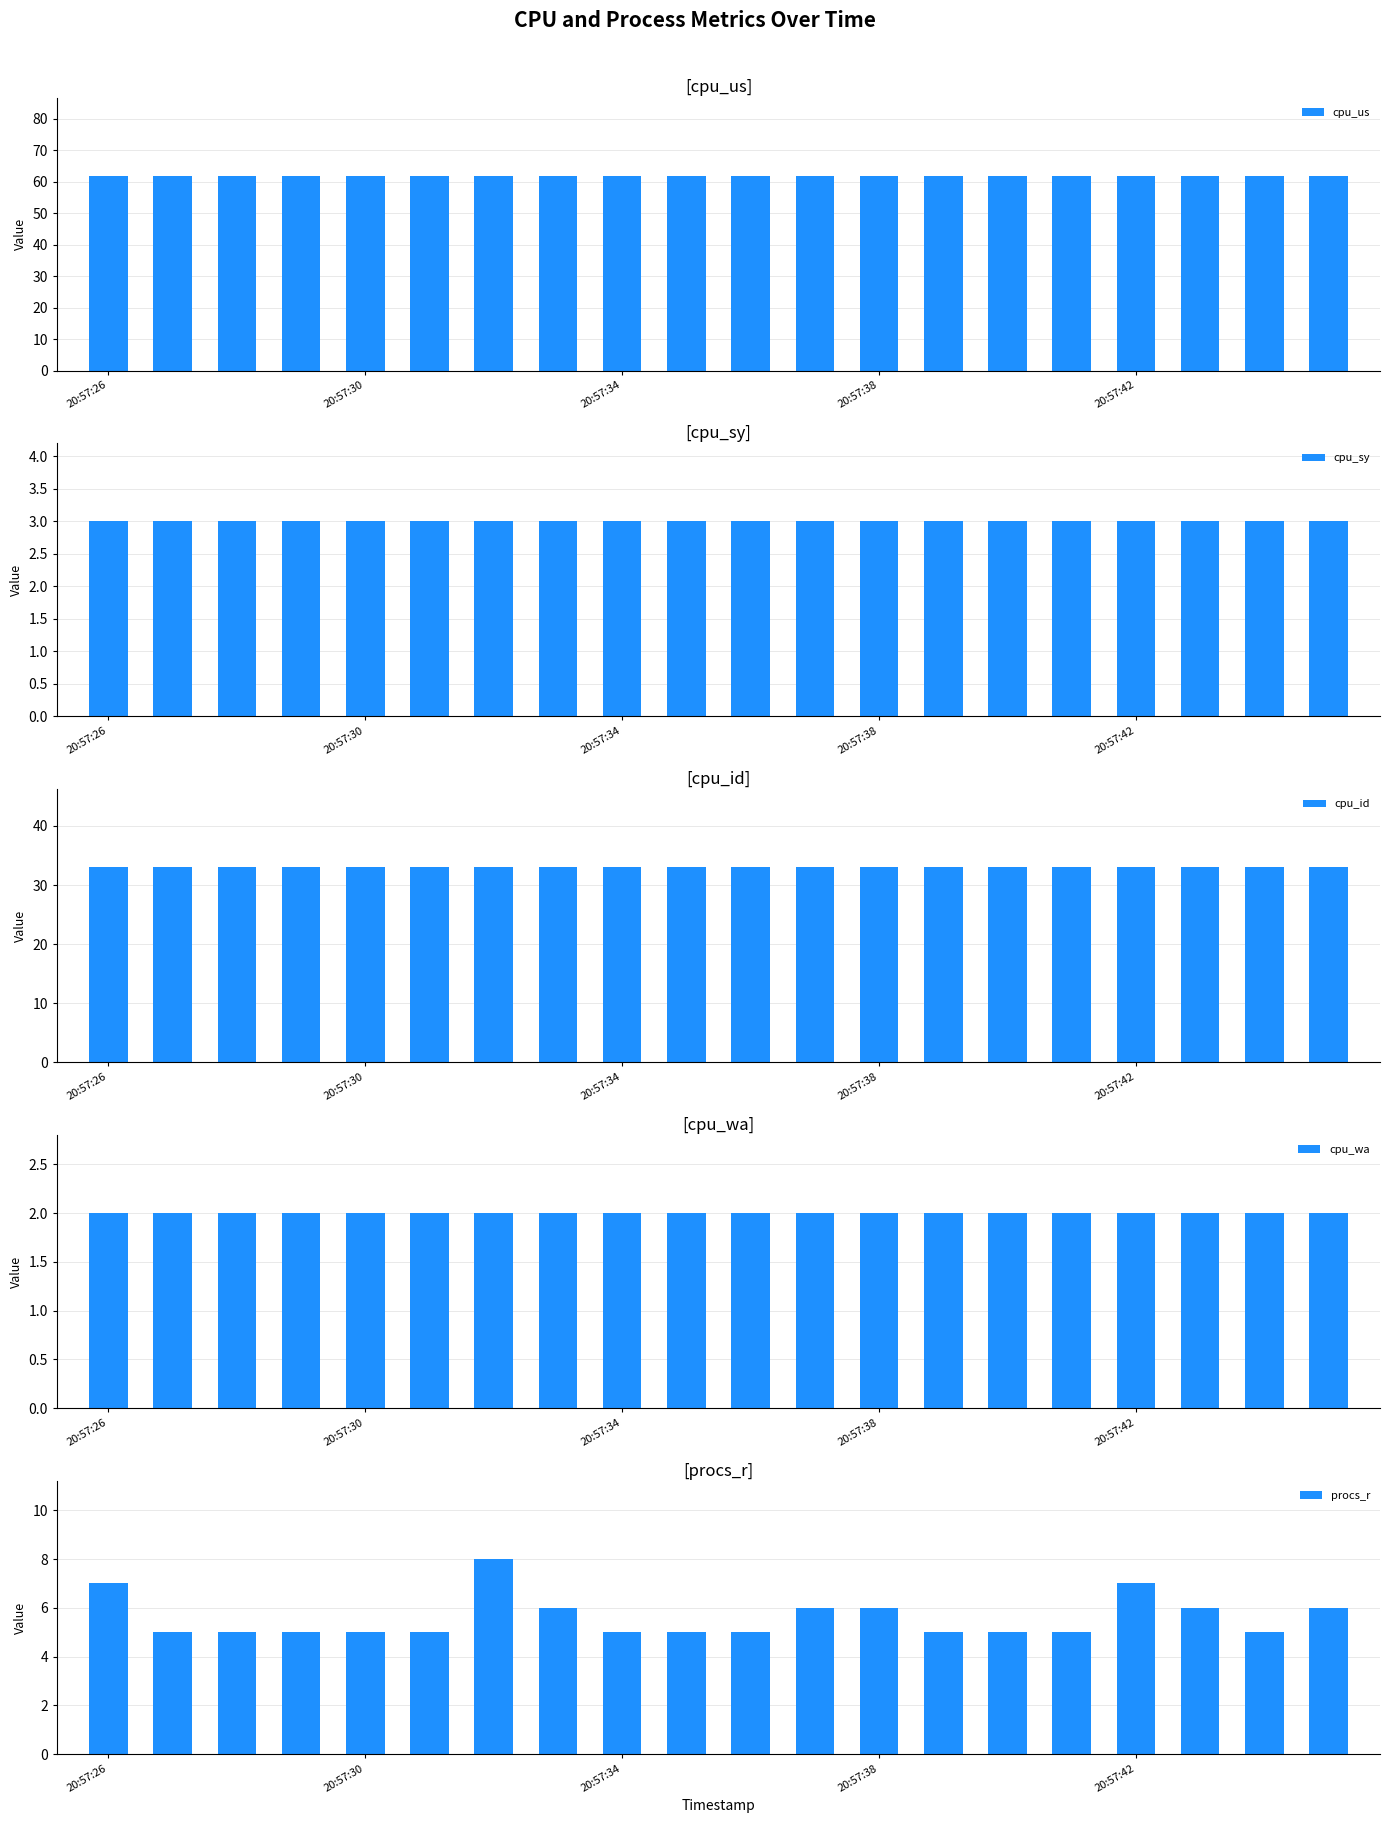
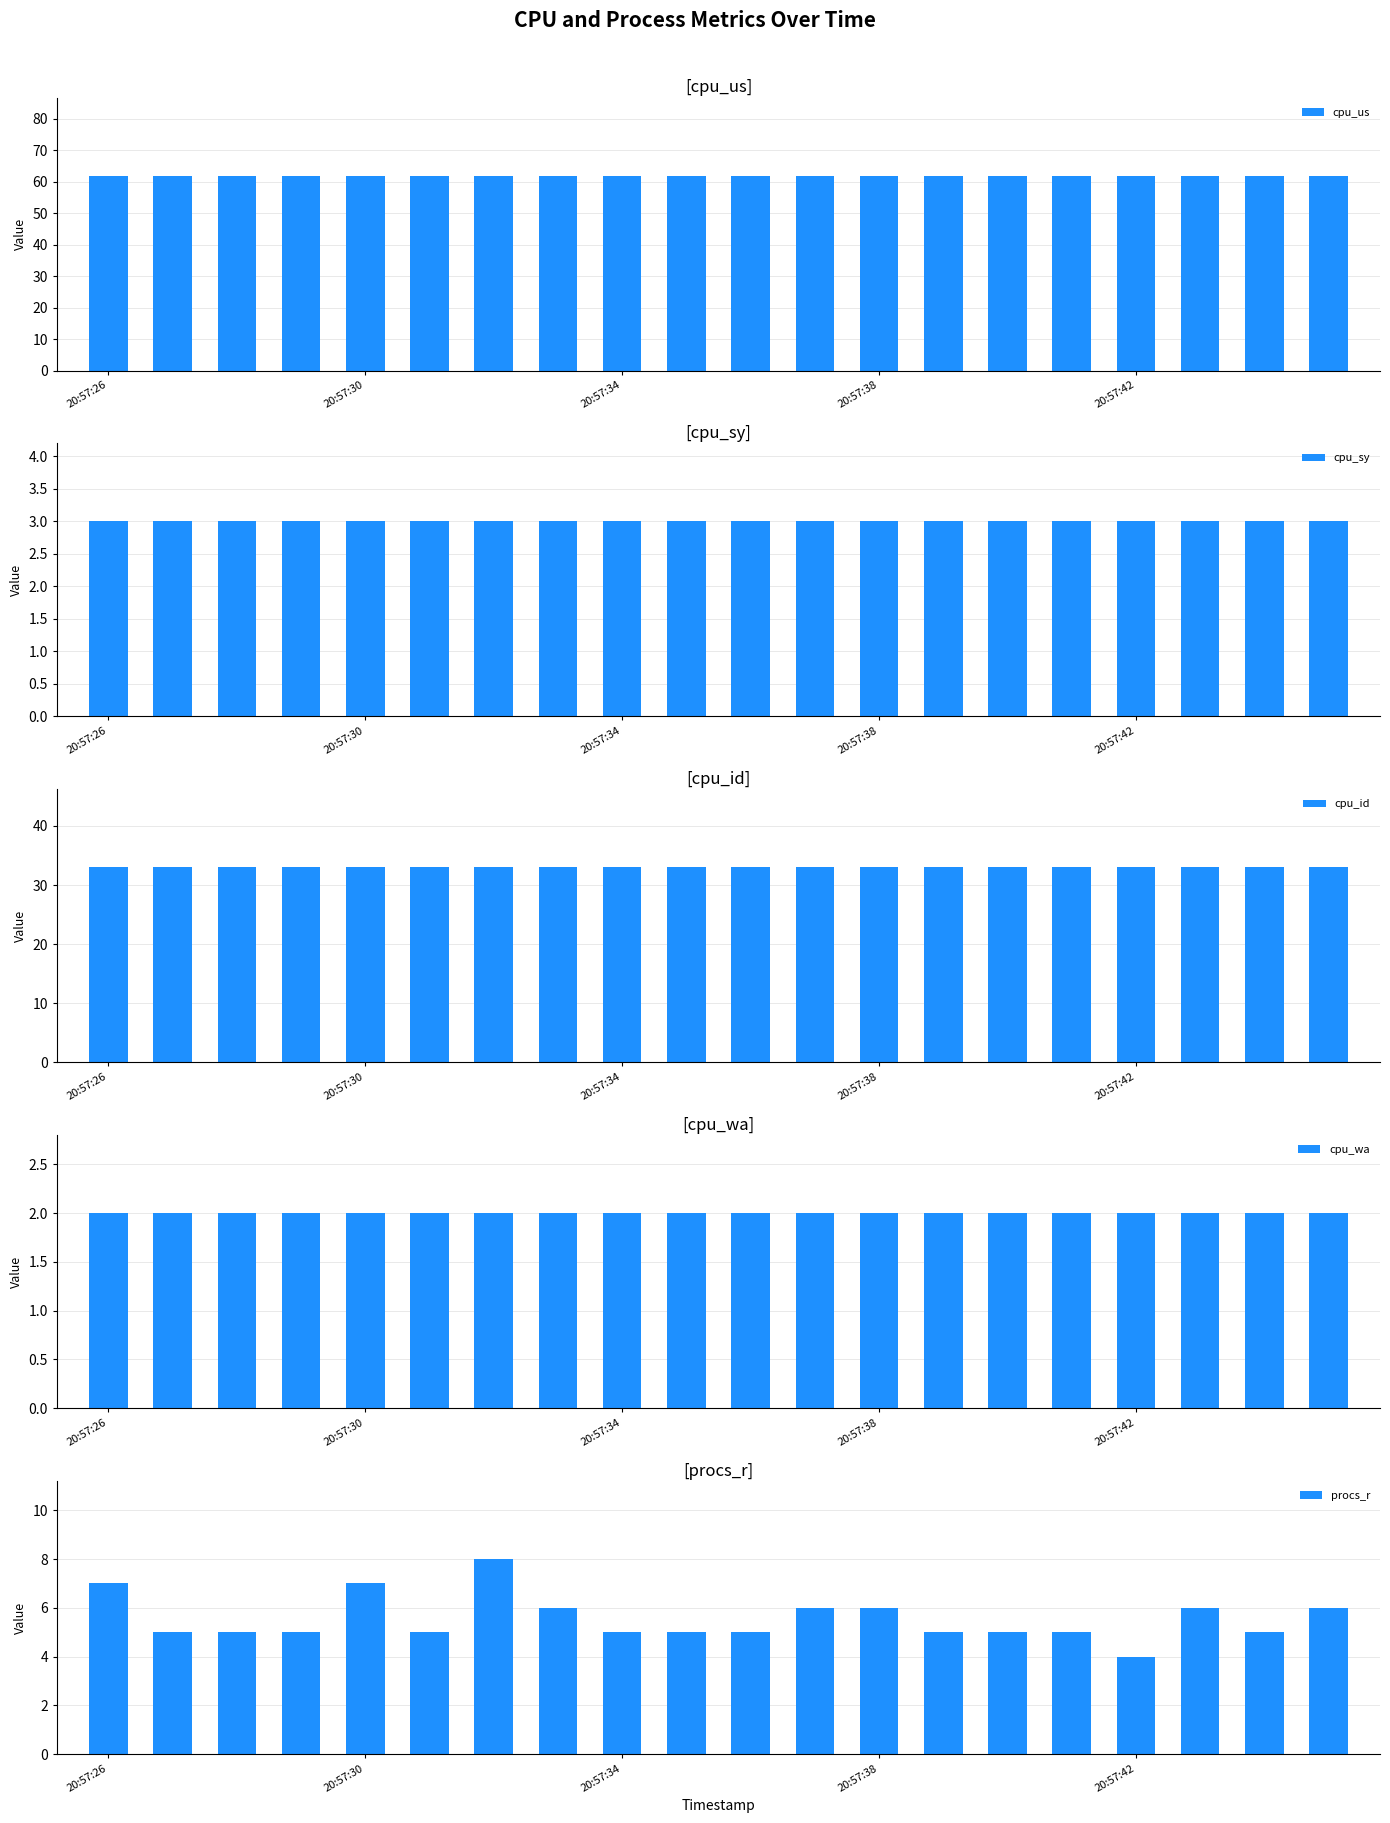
[procs_r], 20:57:30: 5 -> 7
[procs_r], 20:57:42: 7 -> 4
